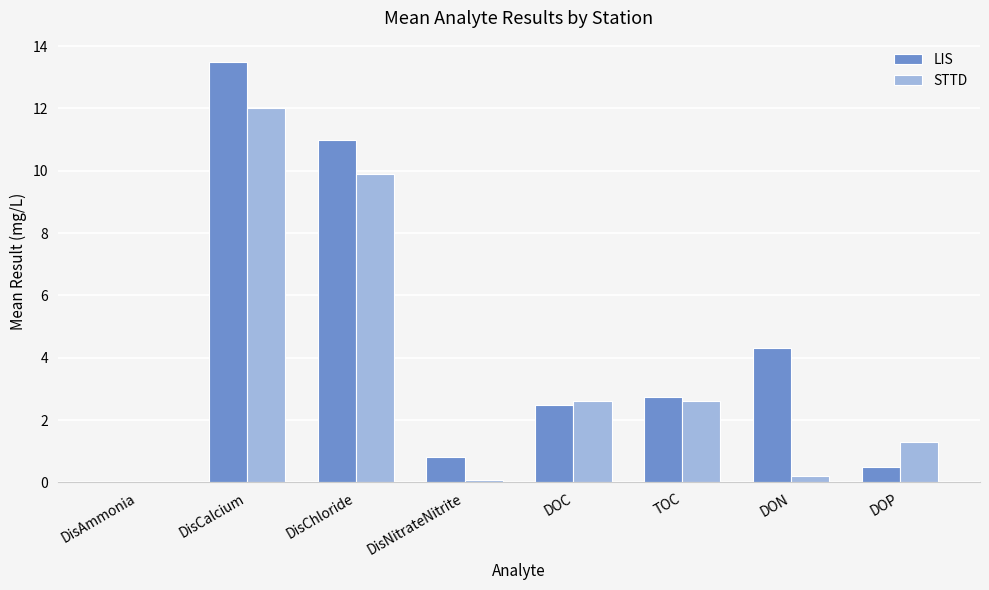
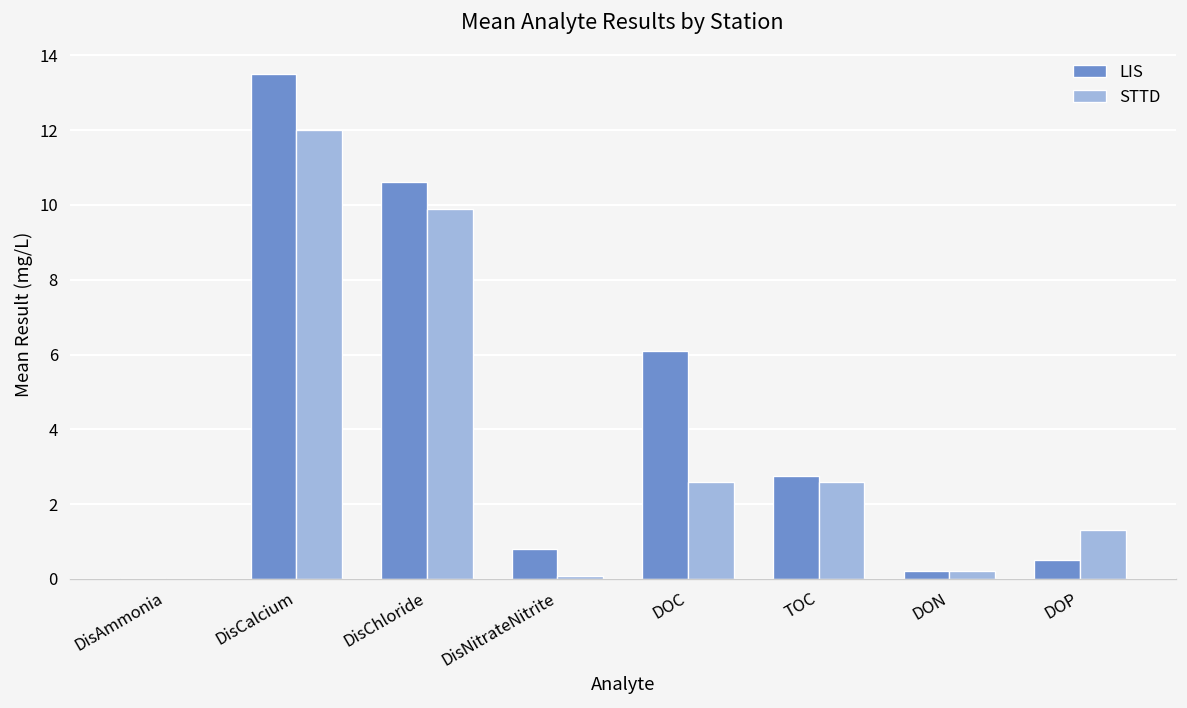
LIS, DisChloride: 11.0 -> 10.6
LIS, DOC: 2.5 -> 6.1
LIS, DON: 4.3 -> 0.2
